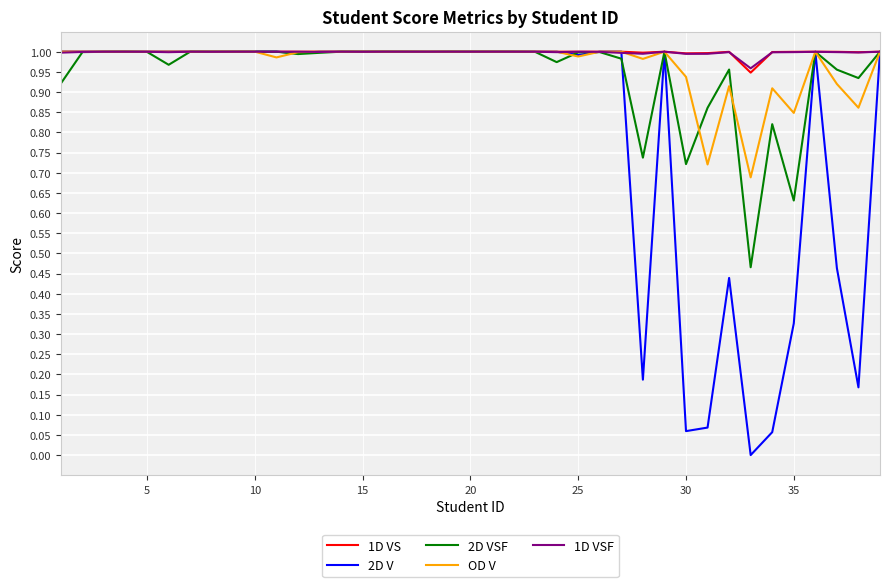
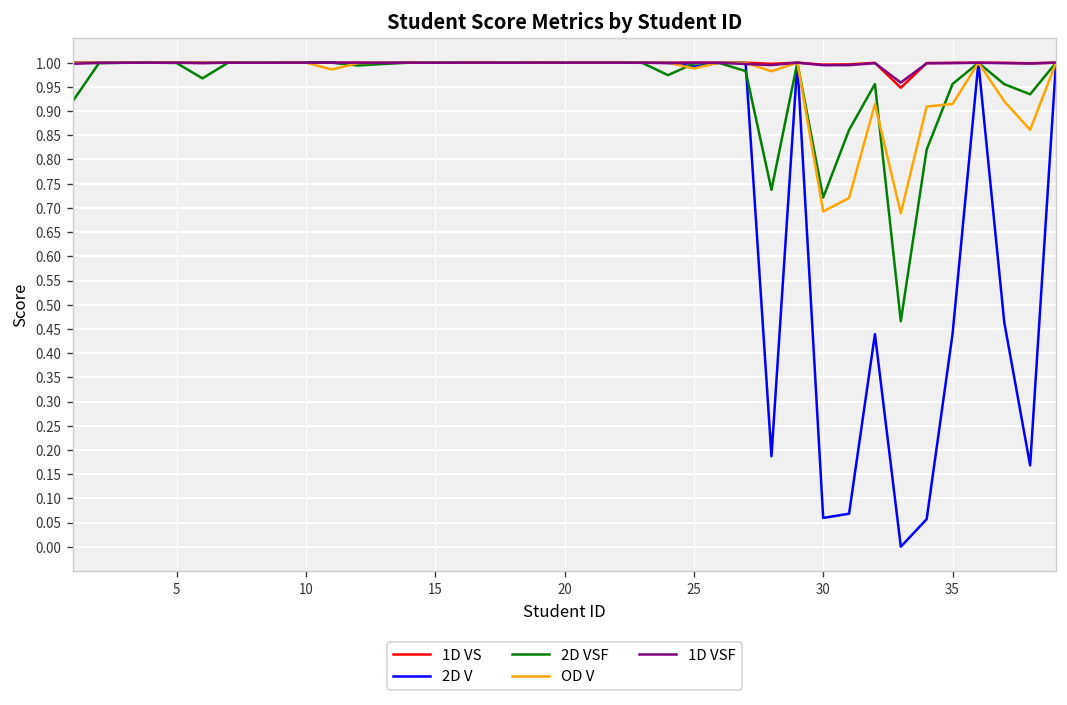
OD V, 30: 0.94 -> 0.69
2D V, 35: 0.33 -> 0.44
2D VSF, 35: 0.63 -> 0.96
OD V, 35: 0.85 -> 0.91
